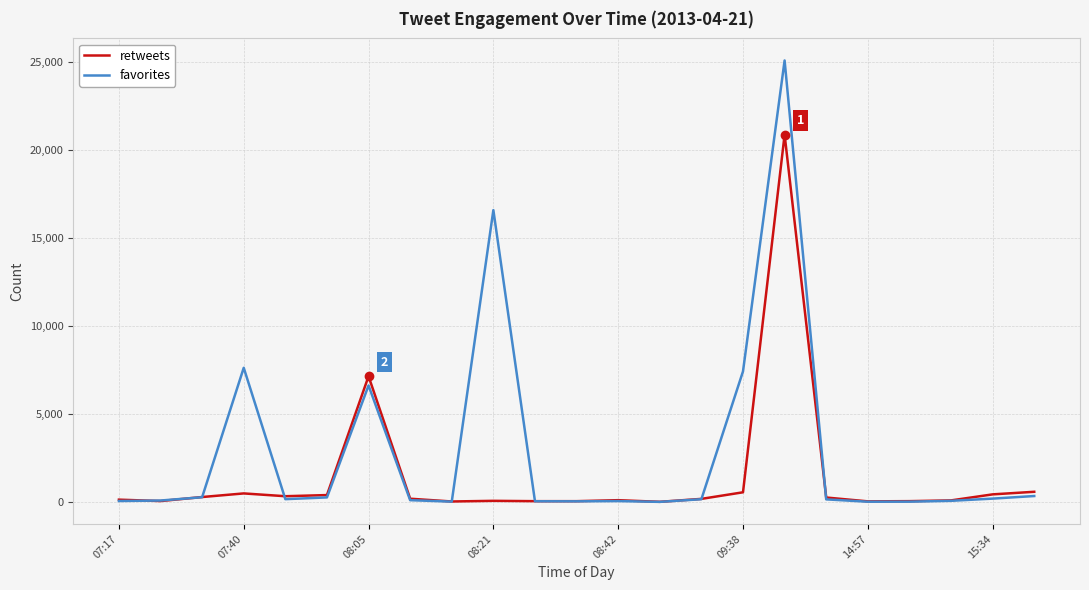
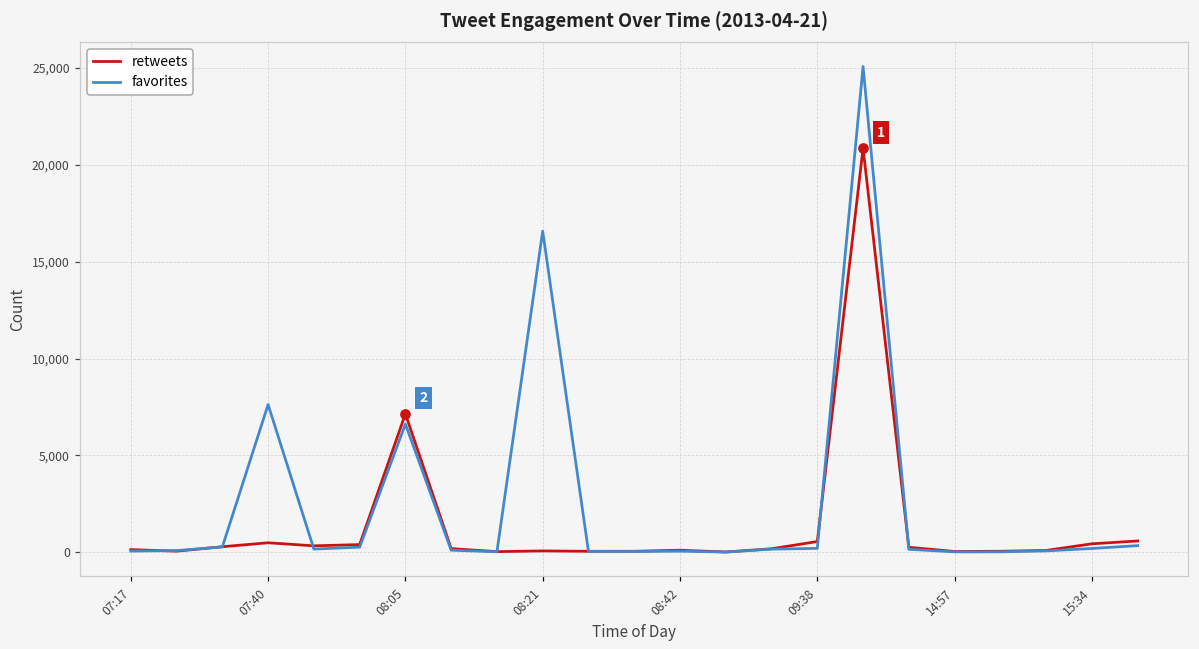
favorites, 09:38: 7,400 -> 200
